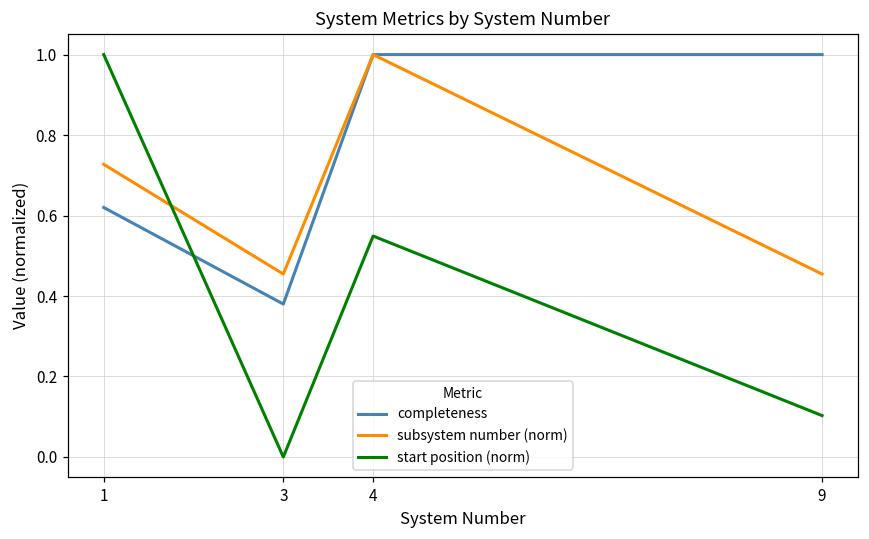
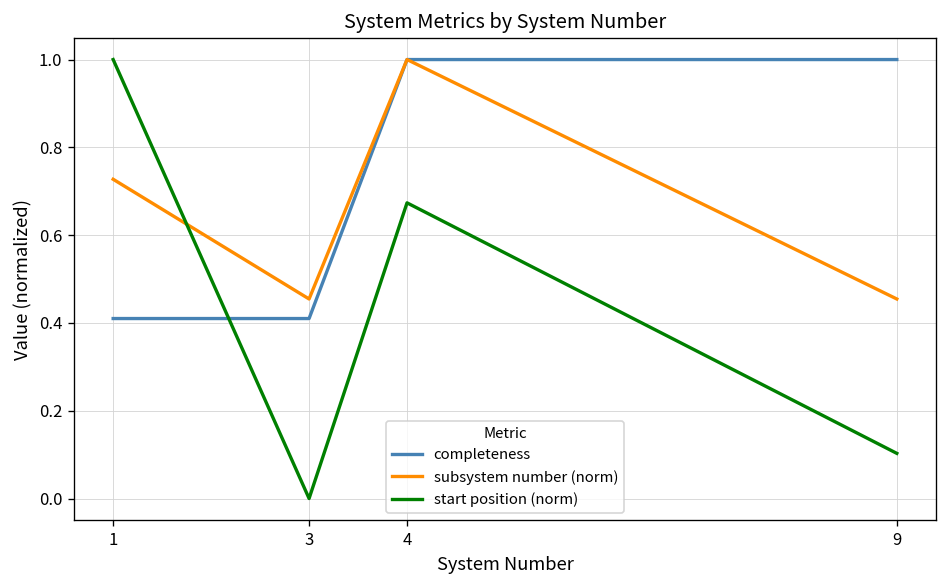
completeness, 1: 0.62 -> 0.41
completeness, 3: 0.38 -> 0.41
start position (norm), 4: 0.55 -> 0.67
